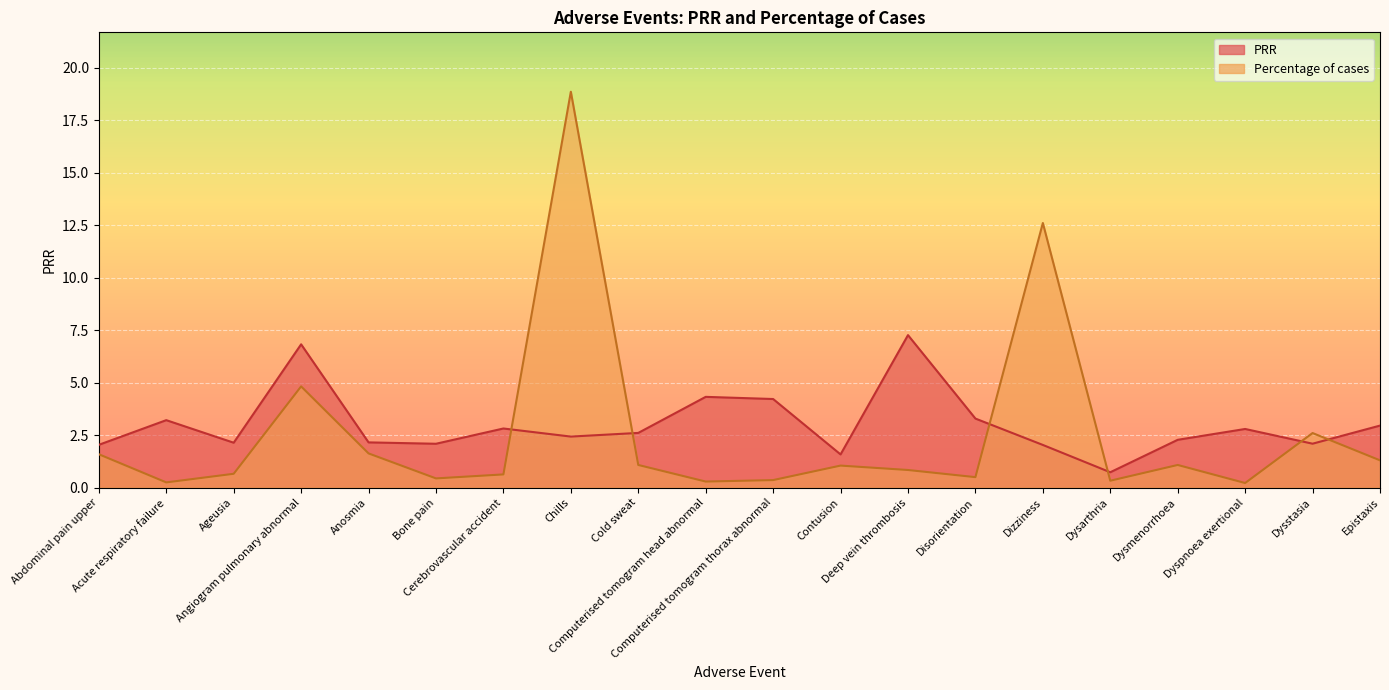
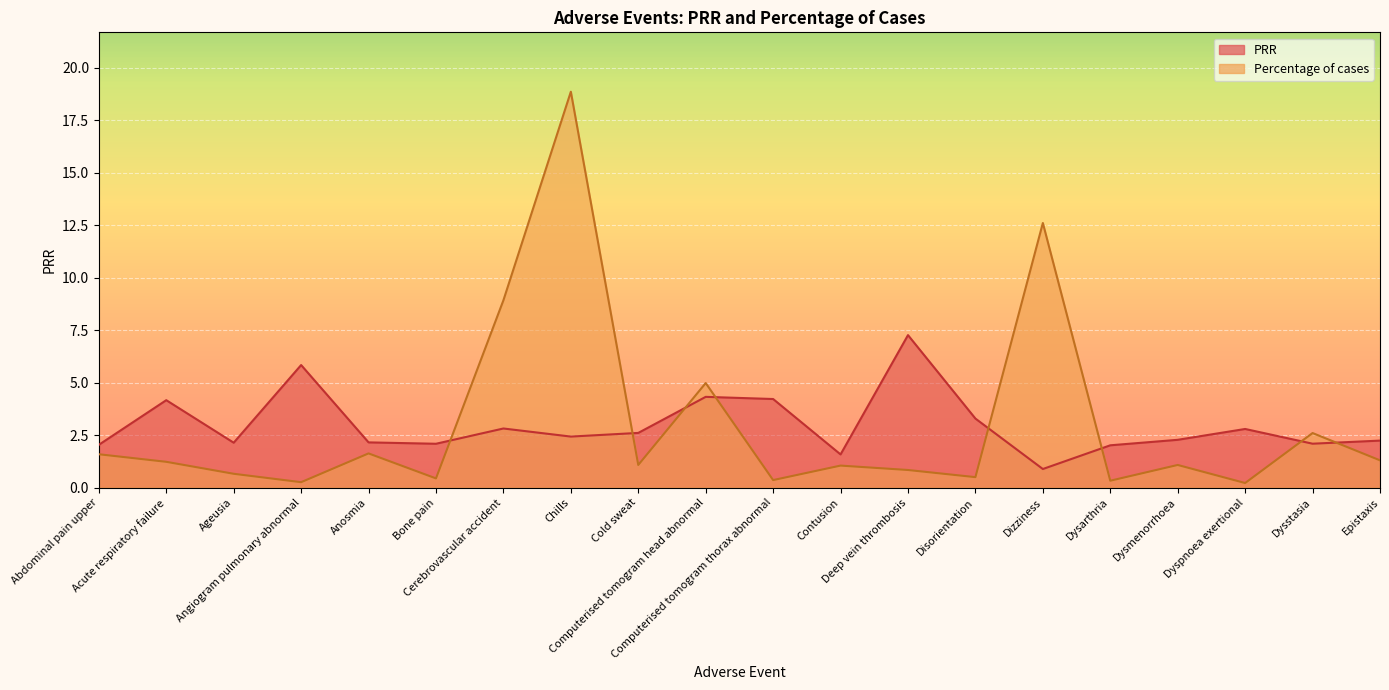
PRR, Acute respiratory failure: 3.2 -> 4.2
Percentage of cases, Acute respiratory failure: 0.3 -> 1.2
PRR, Angiogram pulmonary abnormal: 6.8 -> 5.8
Percentage of cases, Angiogram pulmonary abnormal: 4.8 -> 0.3
Percentage of cases, Cerebrovascular accident: 0.6 -> 8.9
Percentage of cases, Computerised tomogram head abnormal: 0.3 -> 5.0
PRR, Dizziness: 2.0 -> 0.9
PRR, Dysarthria: 0.7 -> 2.0
PRR, Epistaxis: 3.0 -> 2.2
